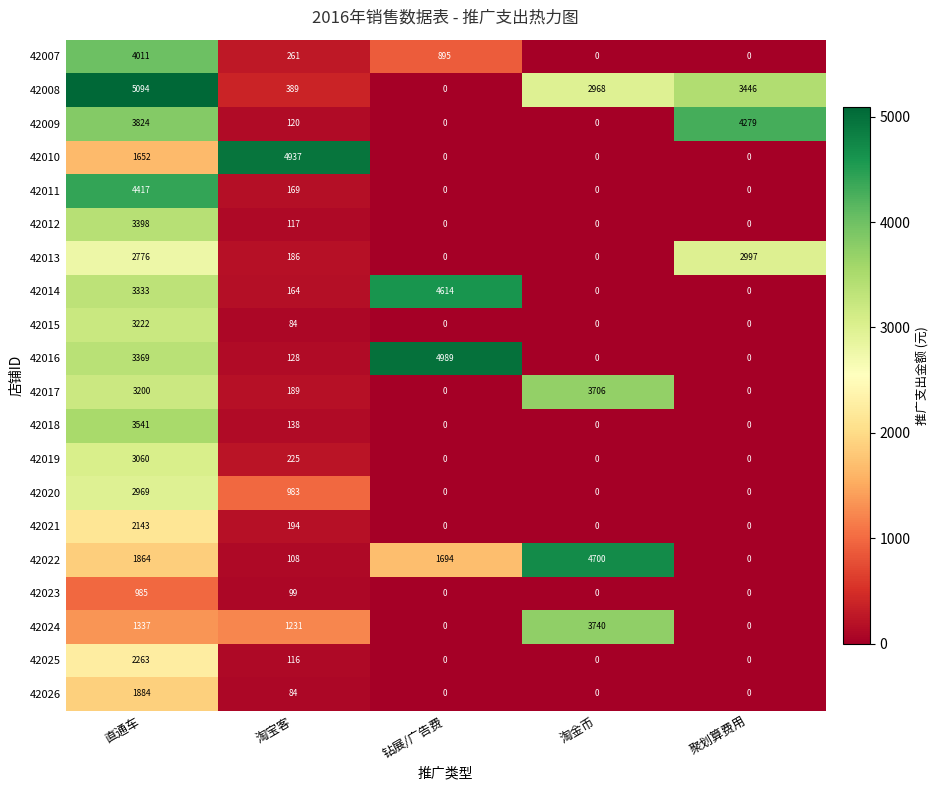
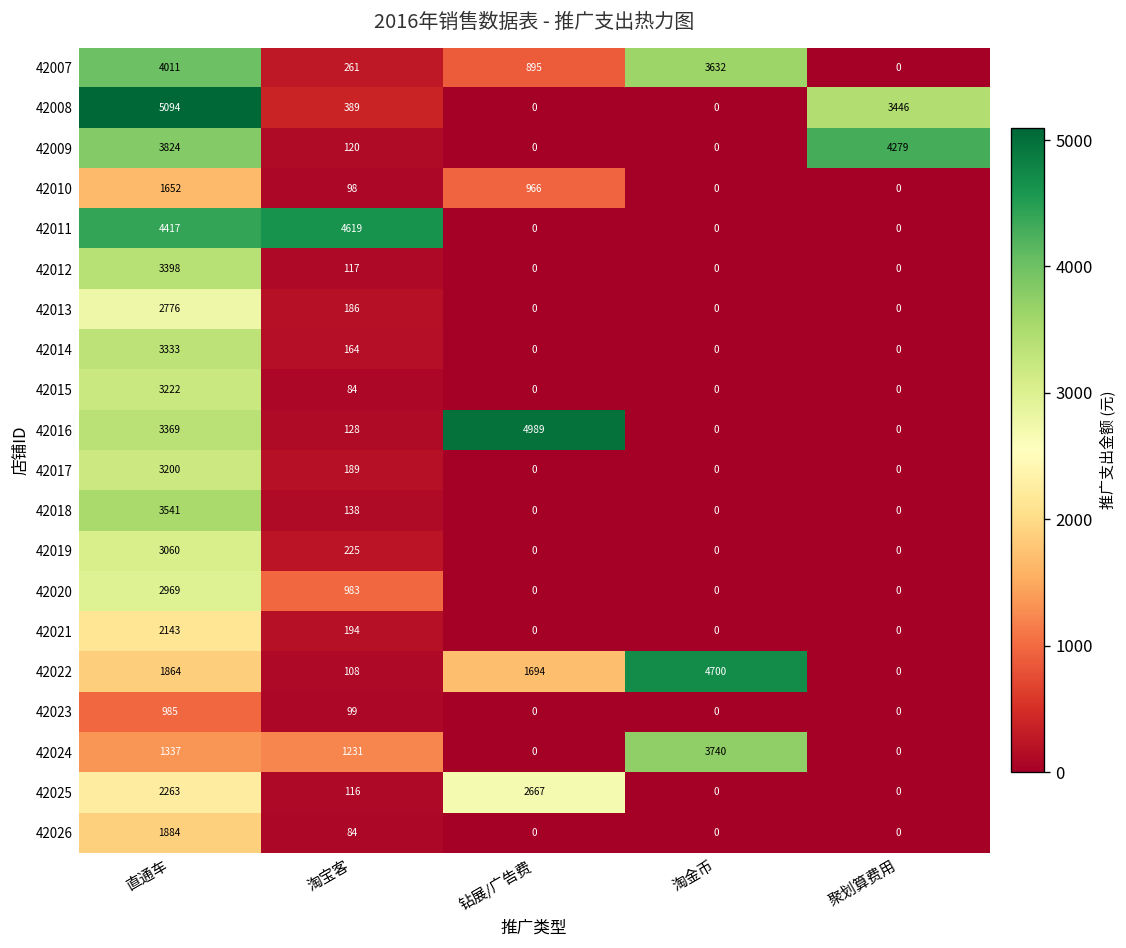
42007, 淘金币: 0 -> 3632
42008, 淘金币: 2968 -> 0
42010, 淘宝客: 4937 -> 98
42010, 钻展/广告费: 0 -> 966
42011, 淘宝客: 169 -> 4619
42013, 聚划算费用: 2997 -> 0
42014, 钻展/广告费: 4614 -> 0
42017, 淘金币: 3706 -> 0
42025, 钻展/广告费: 0 -> 2667
